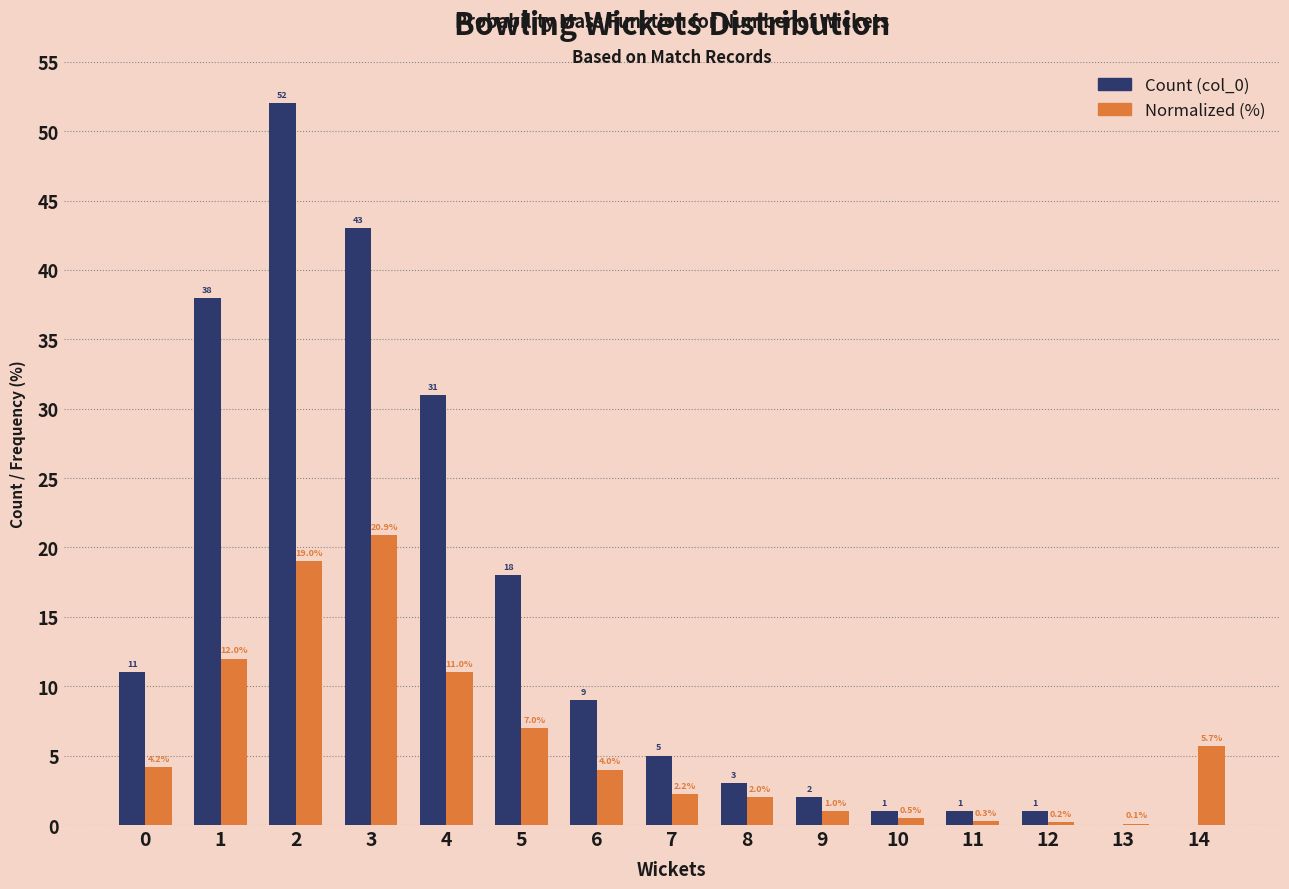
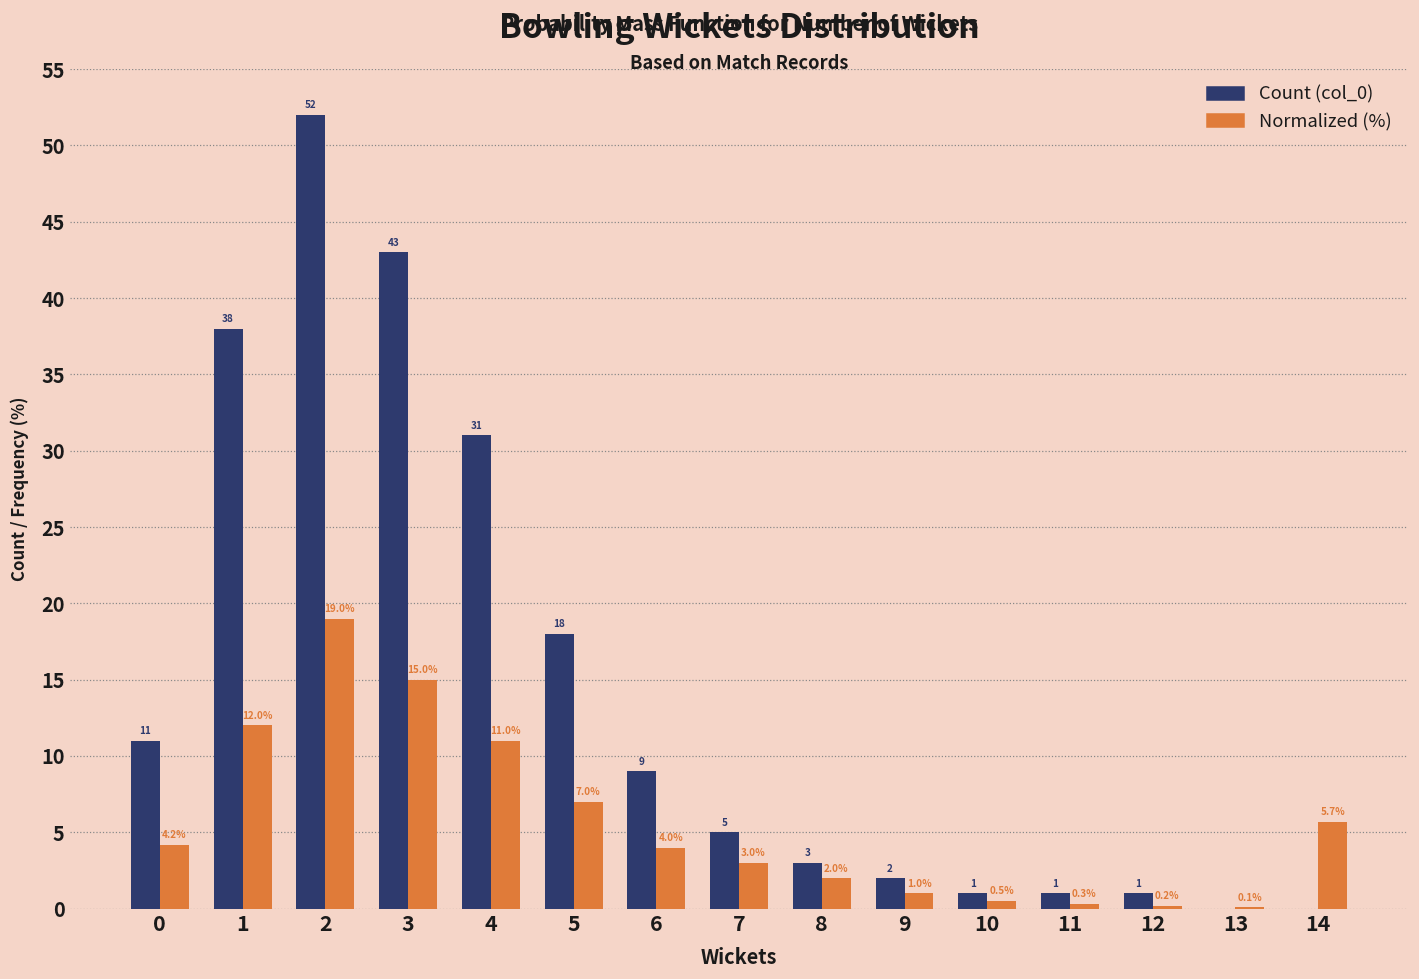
Normalized (%), 3: 20.9% -> 15.0%
Normalized (%), 7: 2.2% -> 3.0%
